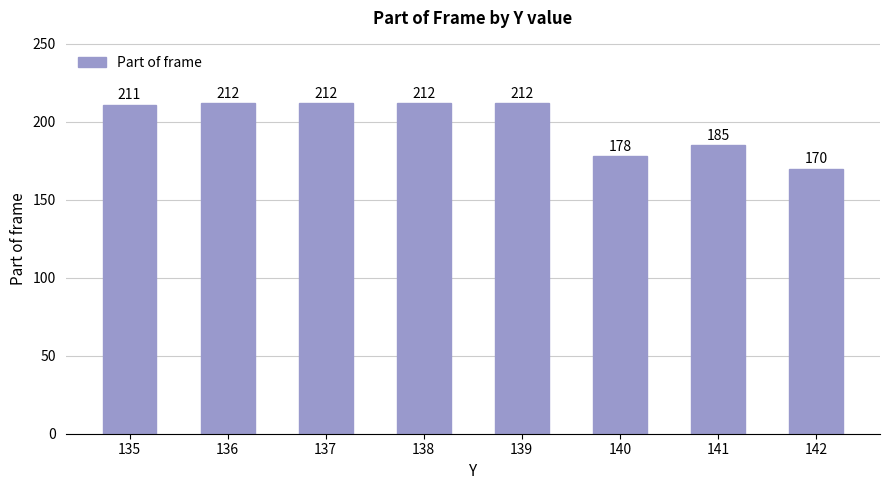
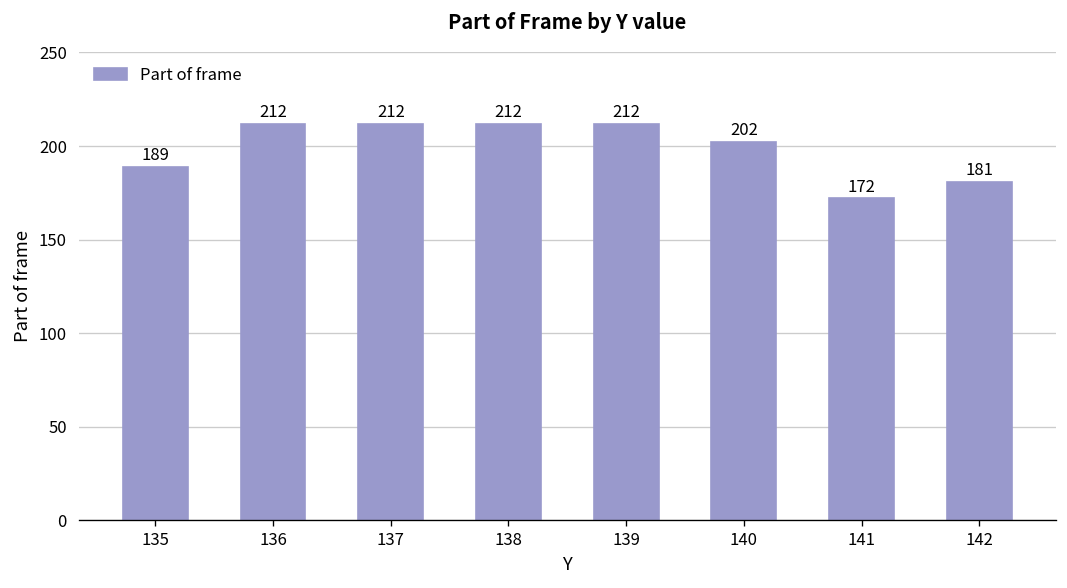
135: 211 -> 189
140: 178 -> 202
141: 185 -> 172
142: 170 -> 181
